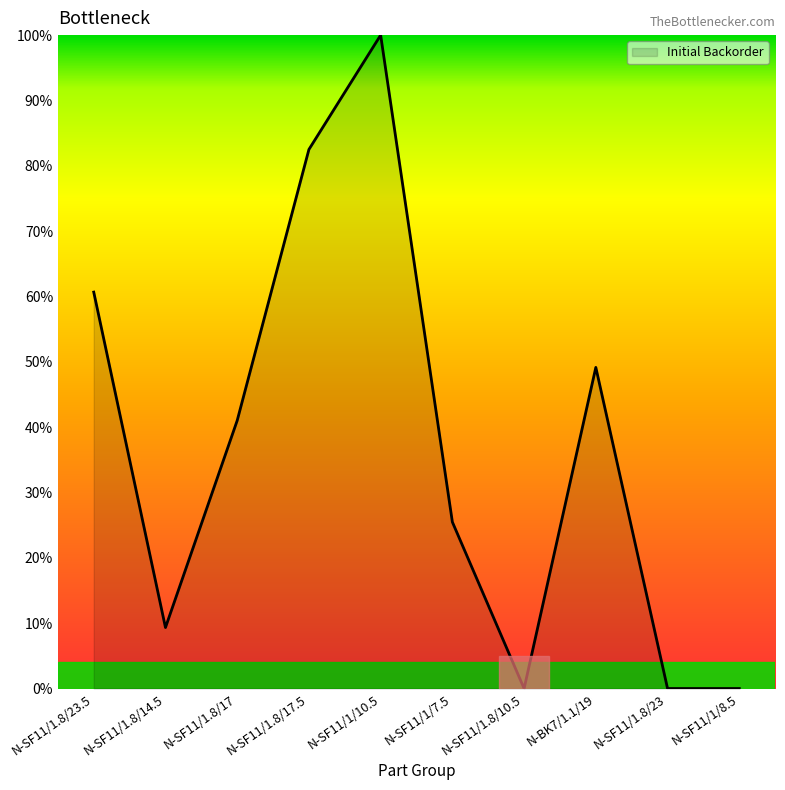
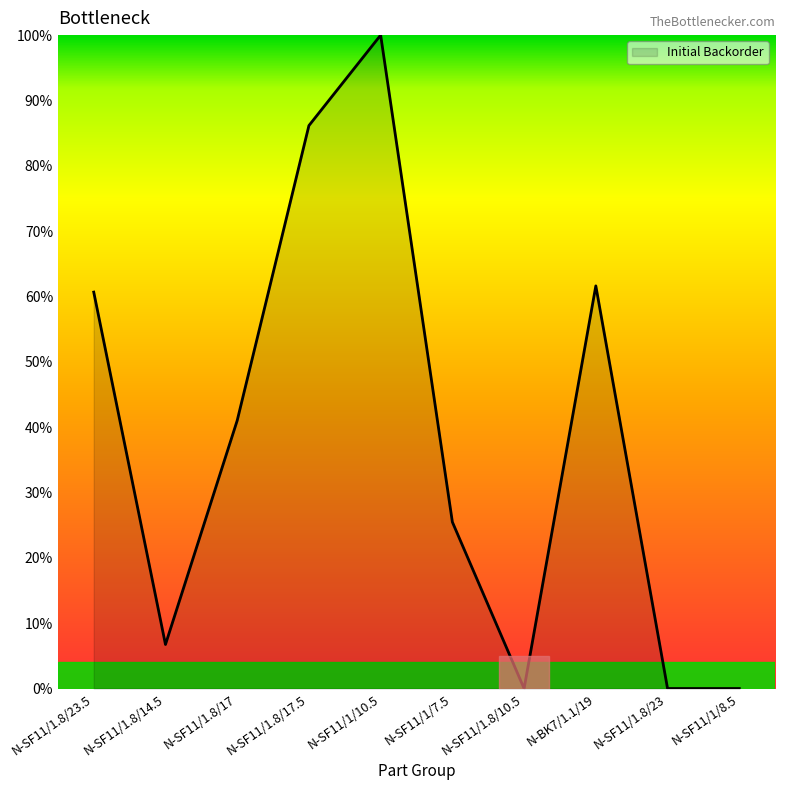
N-SF11/1.8/14.5: 9% -> 7%
N-SF11/1.8/17.5: 83% -> 86%
N-BK7/1.1/19: 49% -> 62%
